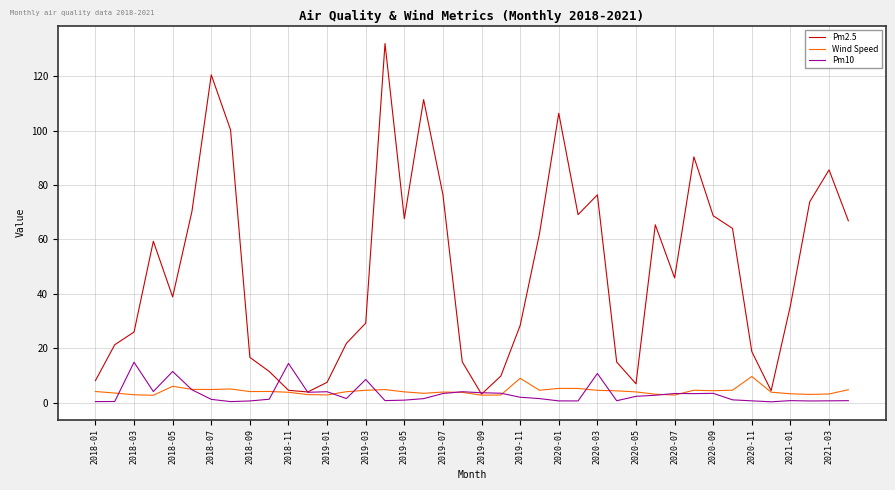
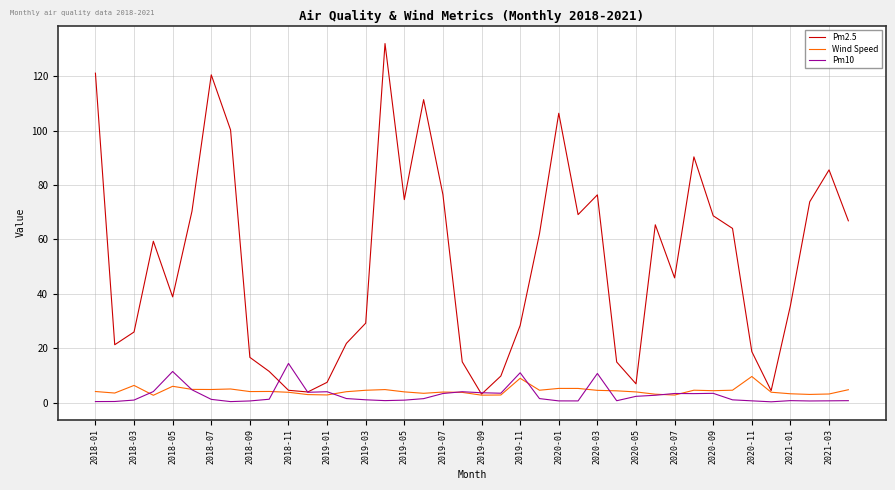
Pm2.5, 2018-01: 8 -> 121
Wind Speed, 2018-03: 3 -> 6
Pm10, 2018-03: 15 -> 1
Pm10, 2019-03: 9 -> 1
Pm2.5, 2019-05: 68 -> 75
Pm10, 2019-11: 2 -> 11
